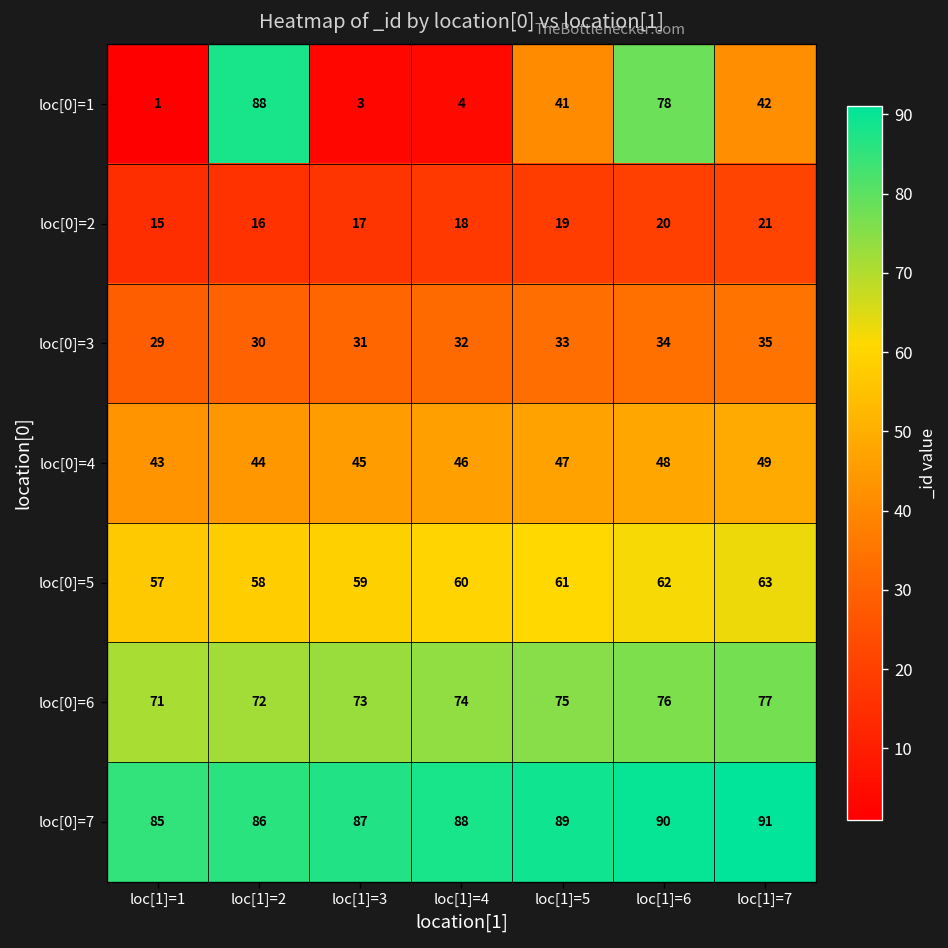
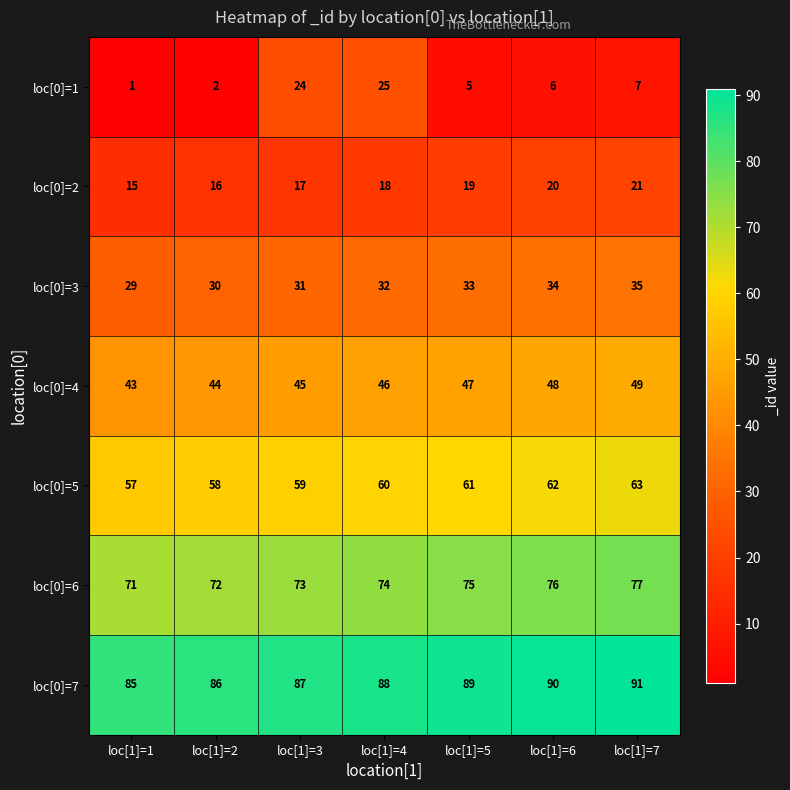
loc[0]=1, loc[1]=2: 88 -> 2
loc[0]=1, loc[1]=3: 3 -> 24
loc[0]=1, loc[1]=4: 4 -> 25
loc[0]=1, loc[1]=5: 41 -> 5
loc[0]=1, loc[1]=6: 78 -> 6
loc[0]=1, loc[1]=7: 42 -> 7
